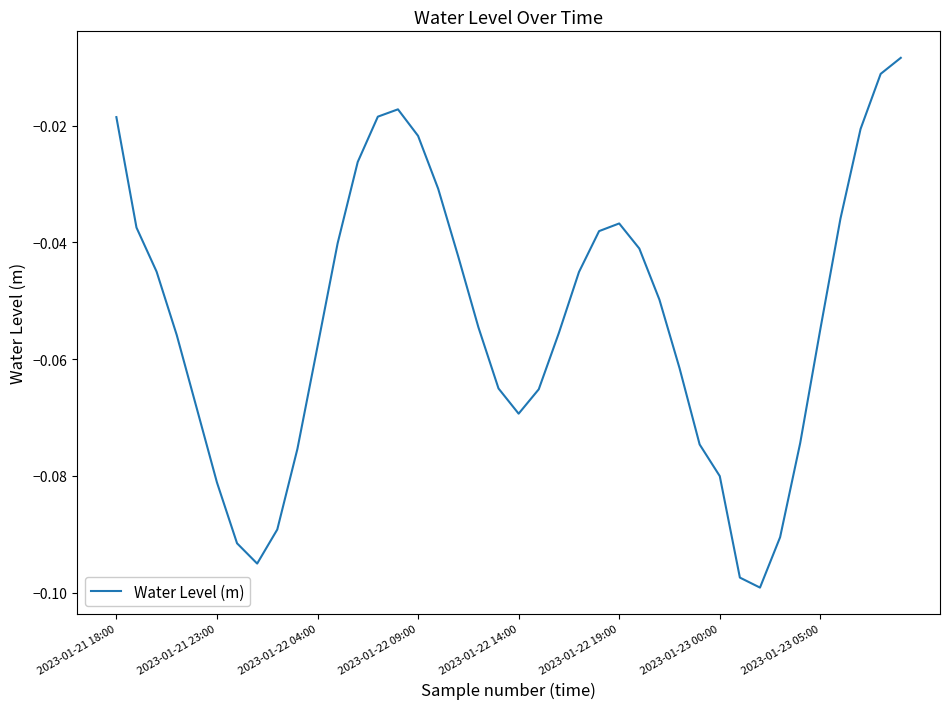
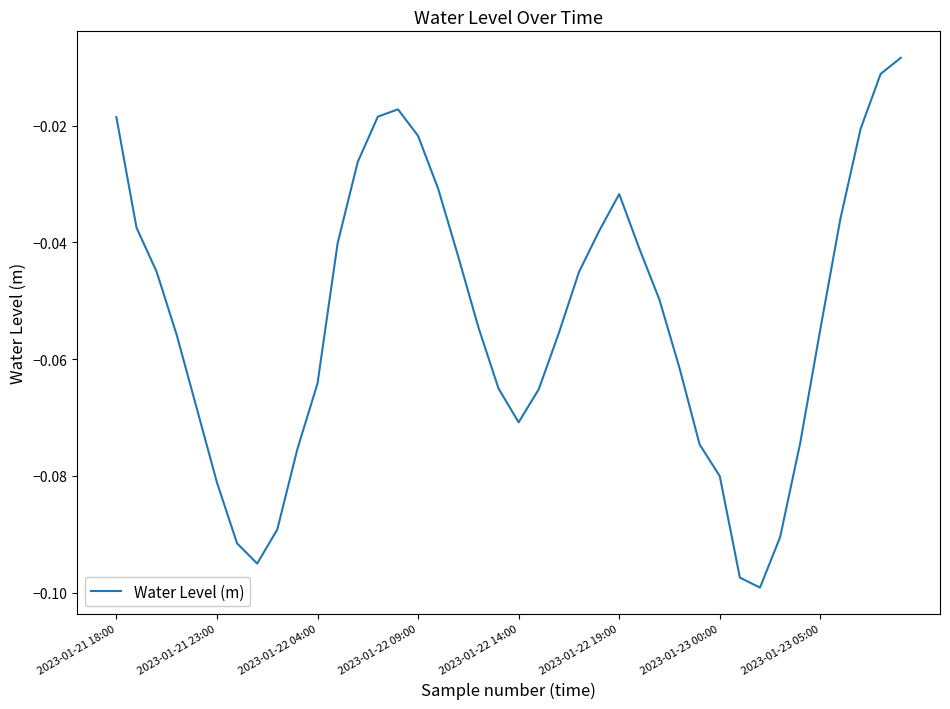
2023-01-22 04:00: -0.058 -> -0.064
2023-01-22 14:00: -0.069 -> -0.071
2023-01-22 19:00: -0.037 -> -0.032
